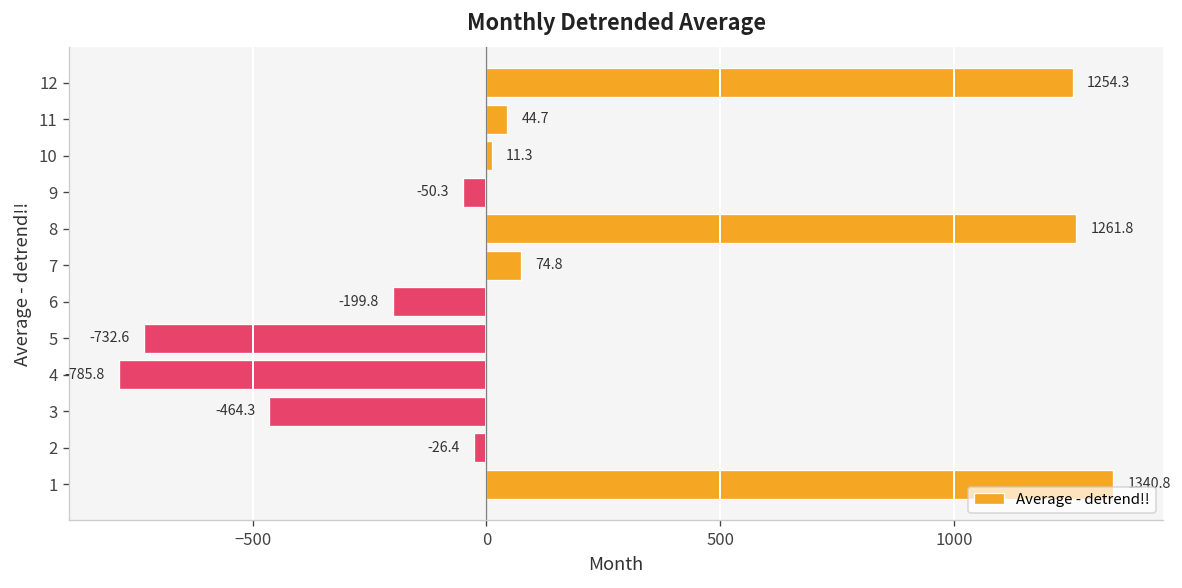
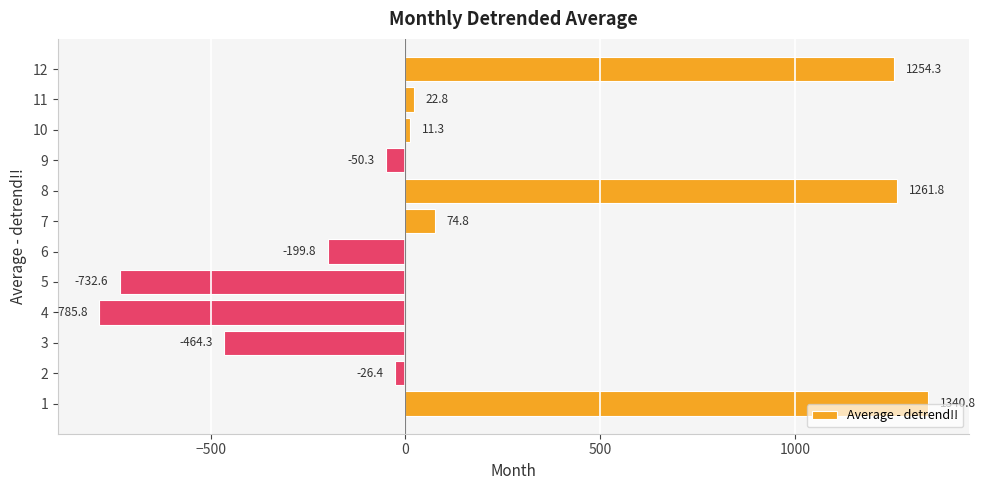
11: 44.7 -> 22.8
